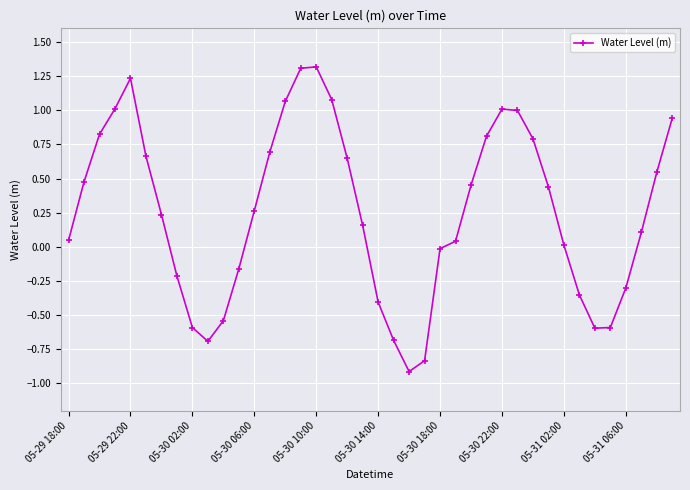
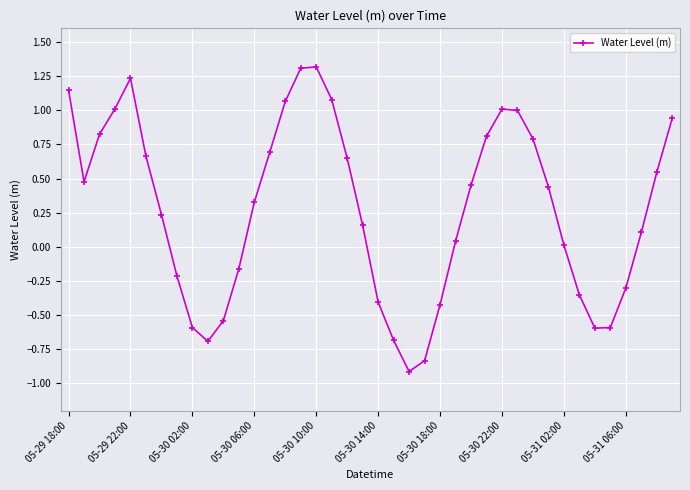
05-29 18:00: 0.05 -> 1.15
05-30 06:00: 0.26 -> 0.33
05-30 18:00: -0.01 -> -0.42
